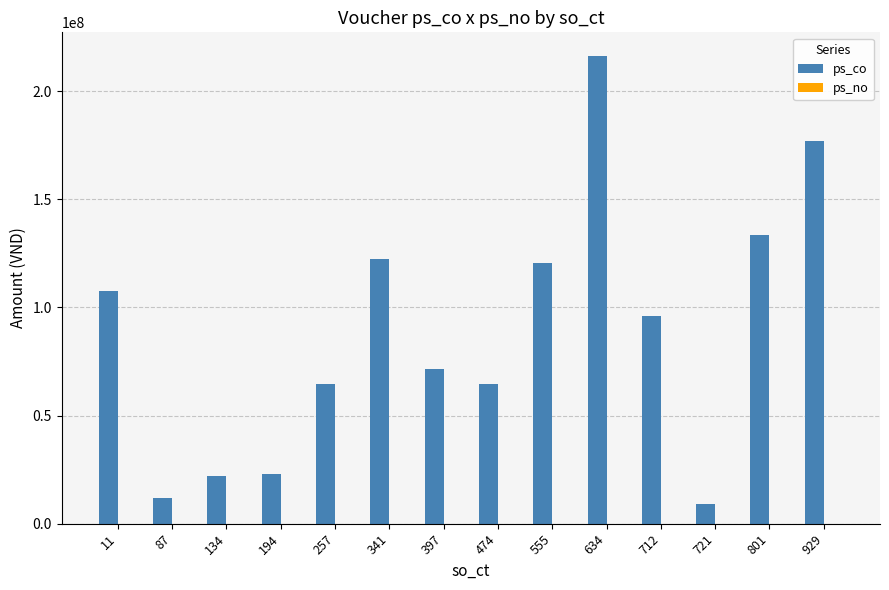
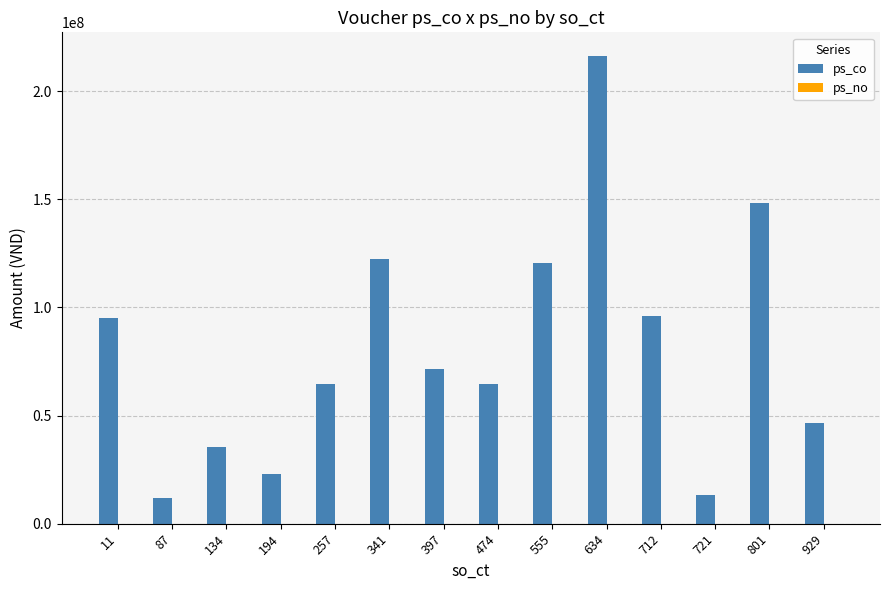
ps_co, 11: 108000000 -> 95000000
ps_co, 134: 22000000 -> 36000000
ps_co, 721: 9000000 -> 13000000
ps_co, 801: 134000000 -> 148000000
ps_co, 929: 177000000 -> 46000000
